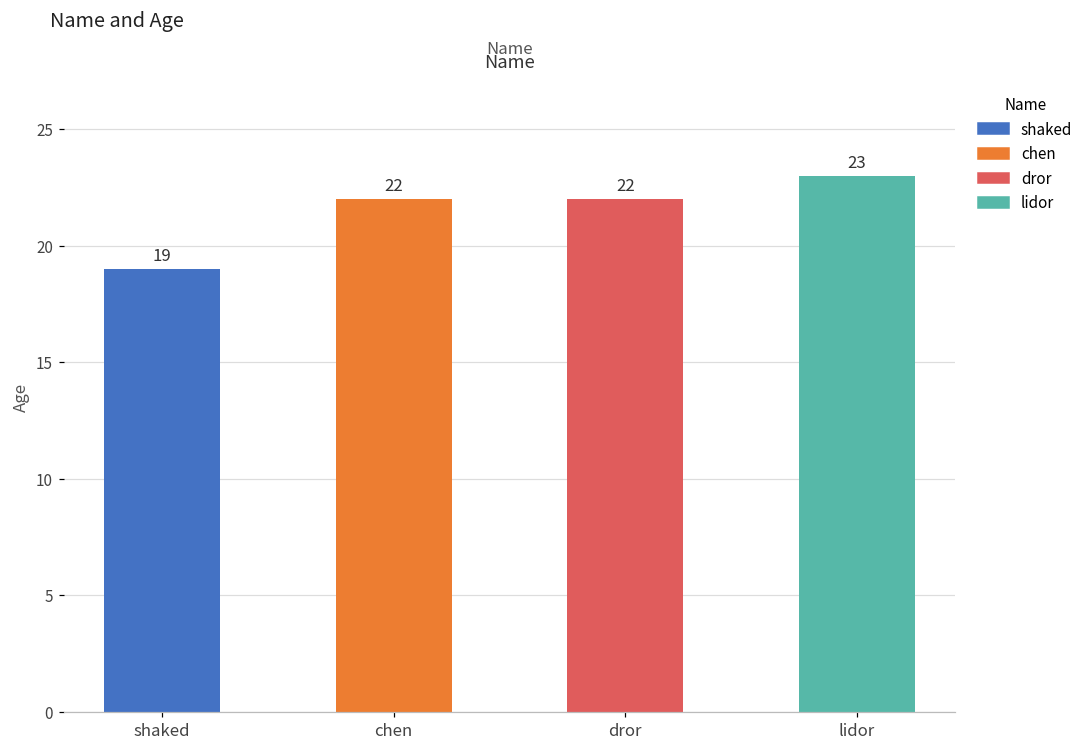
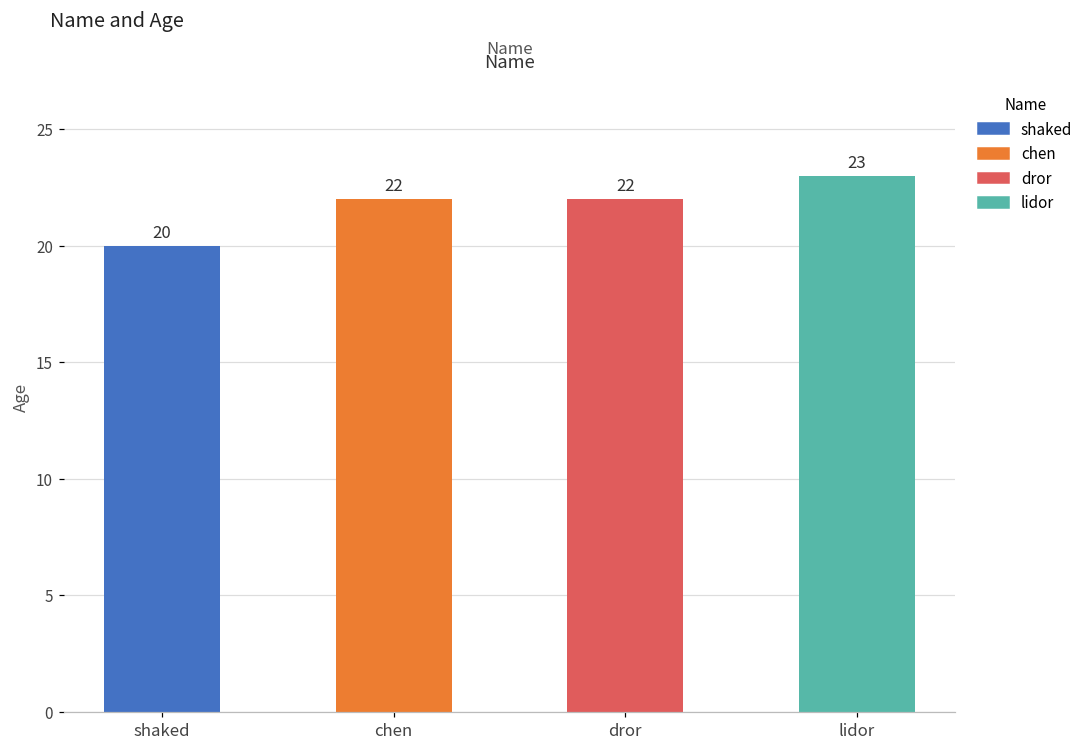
shaked: 19 -> 20
